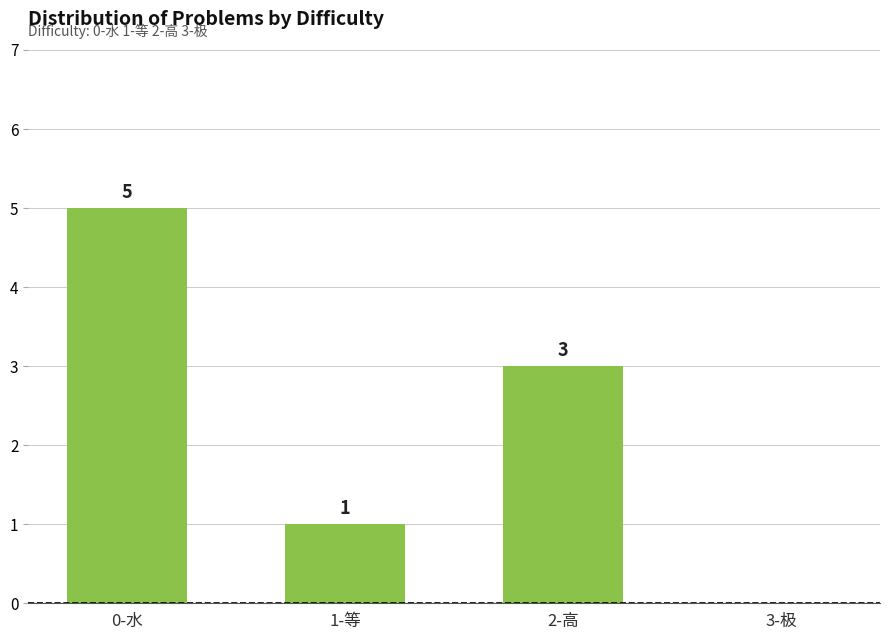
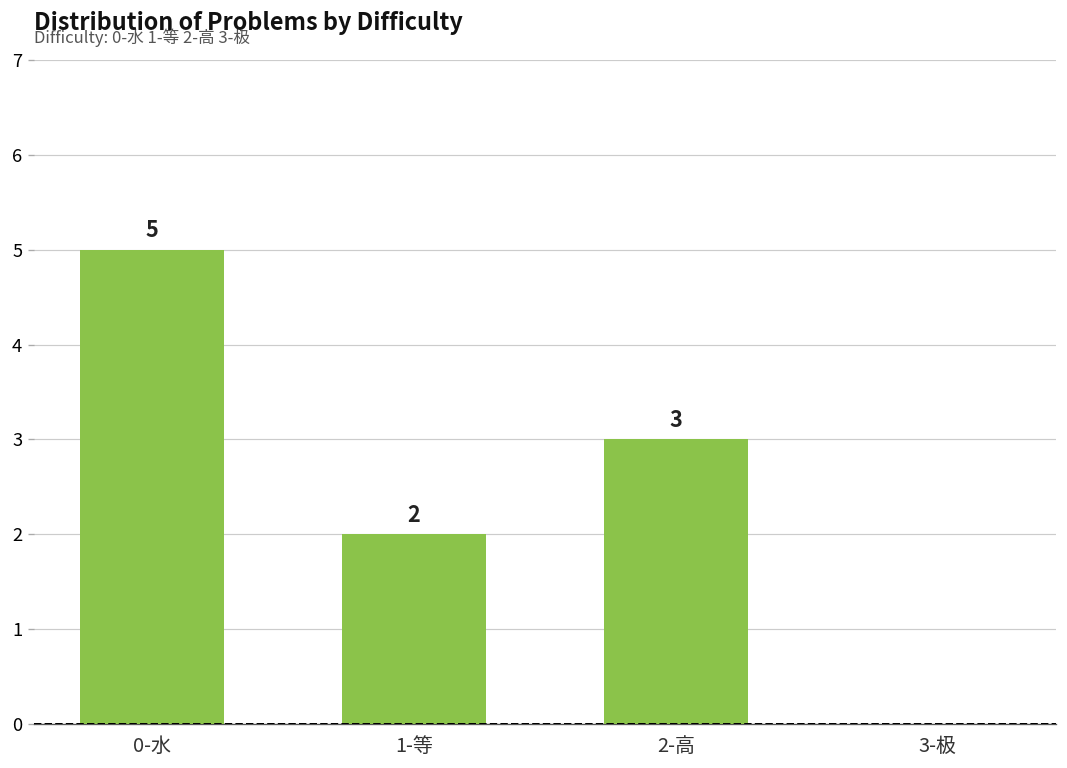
1-等: 1 -> 2
